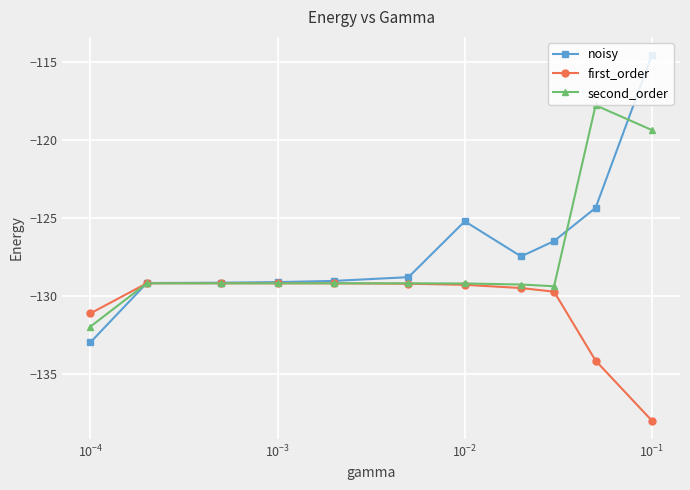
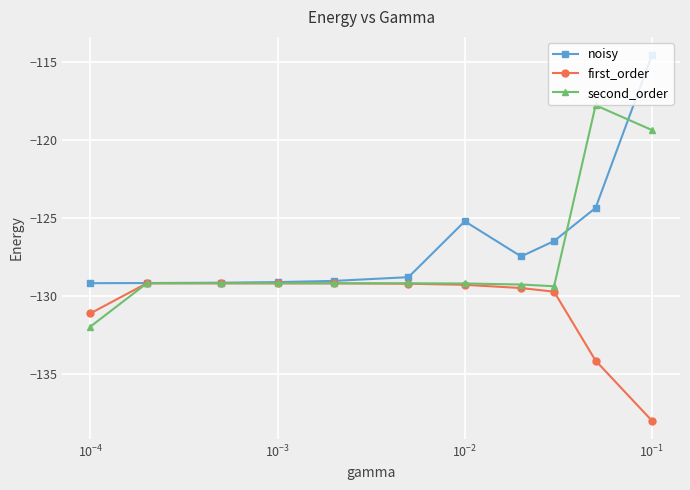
noisy, 10^-4: -133.0 -> -129.2
